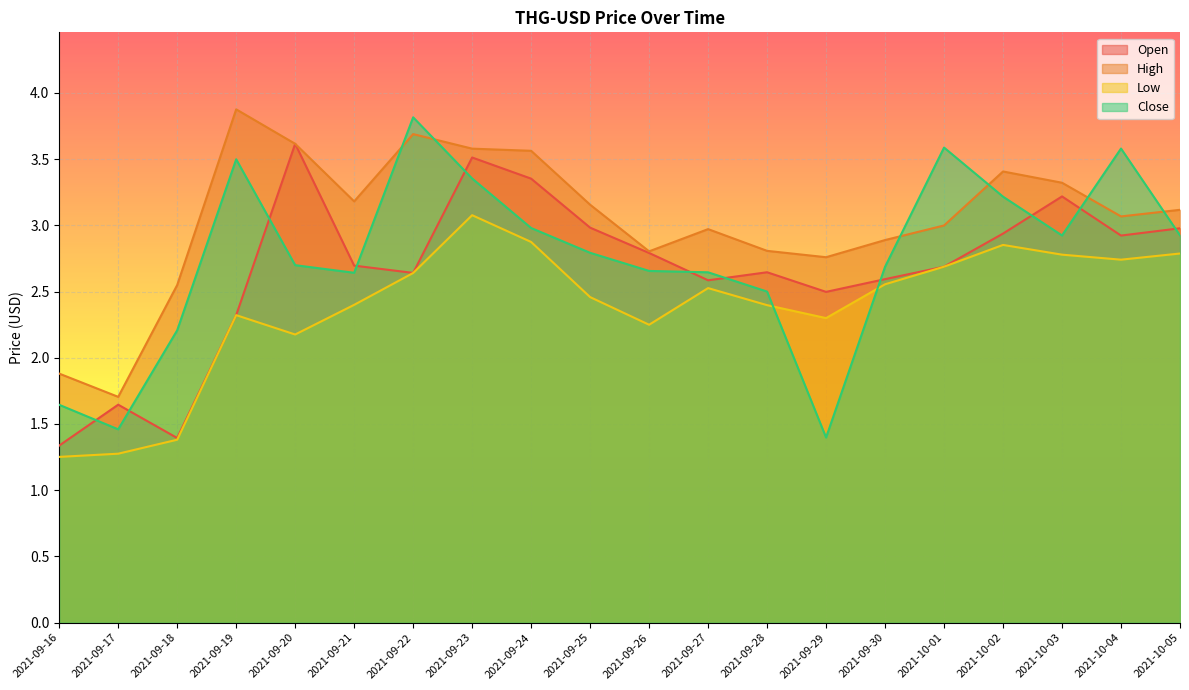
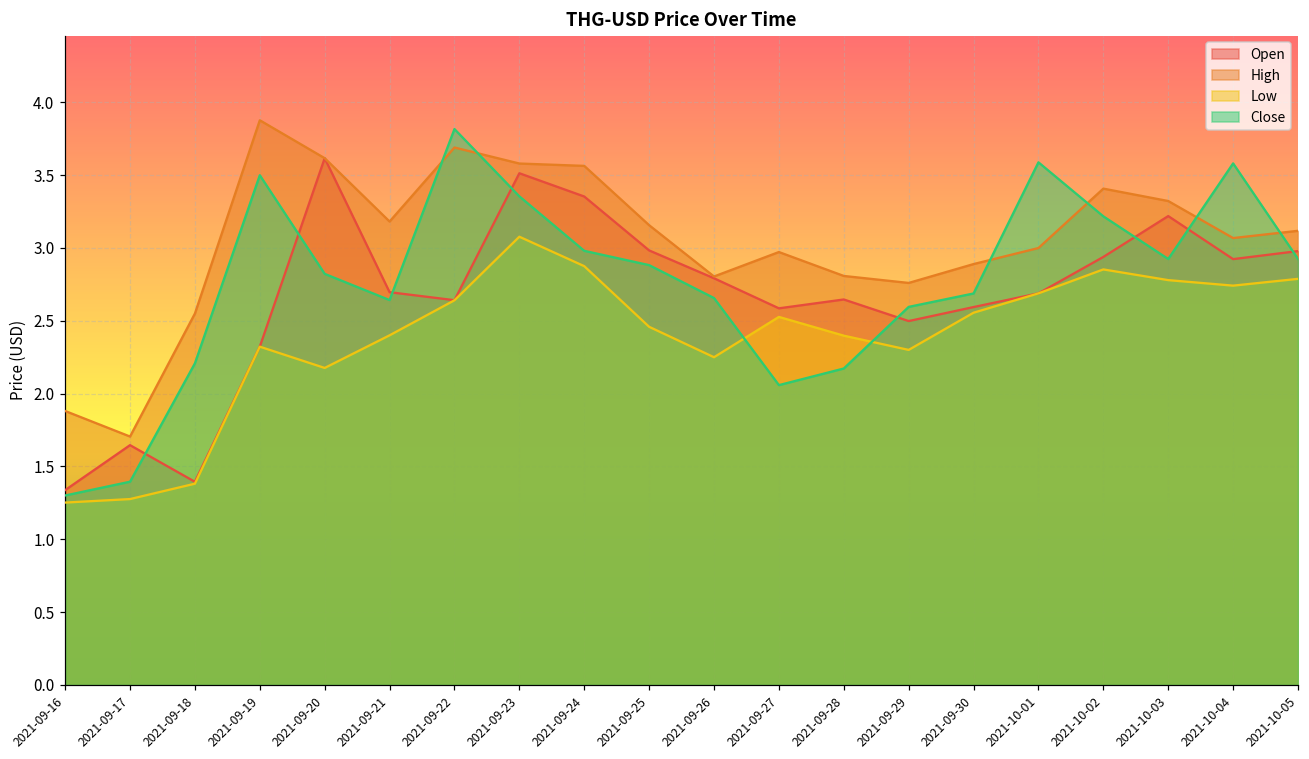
Close, 2021-09-16: 1.64 -> 1.30
Close, 2021-09-17: 1.46 -> 1.39
Close, 2021-09-20: 2.70 -> 2.82
Close, 2021-09-25: 2.79 -> 2.88
Close, 2021-09-27: 2.65 -> 2.06
Close, 2021-09-28: 2.50 -> 2.17
Close, 2021-09-29: 1.40 -> 2.59
